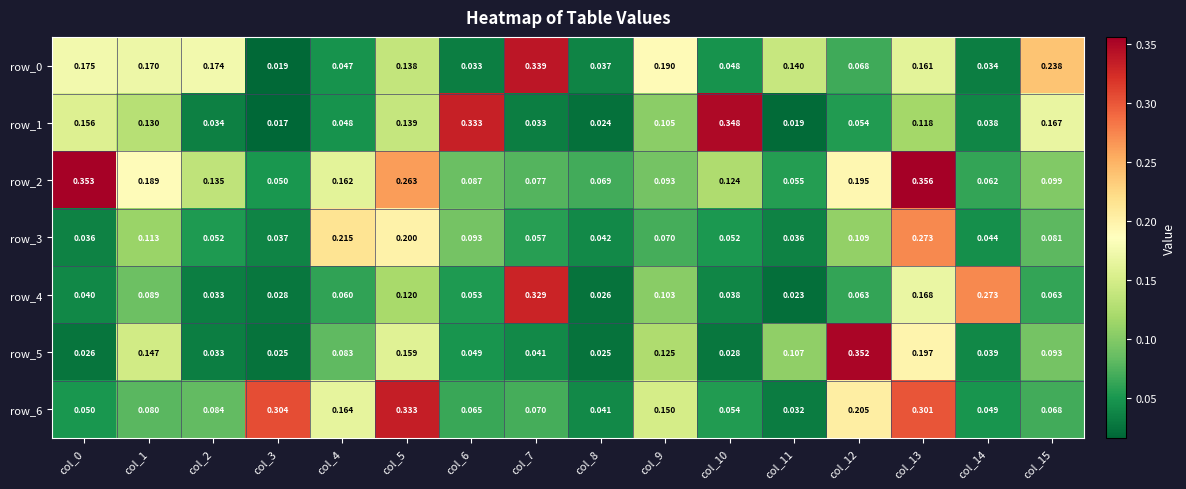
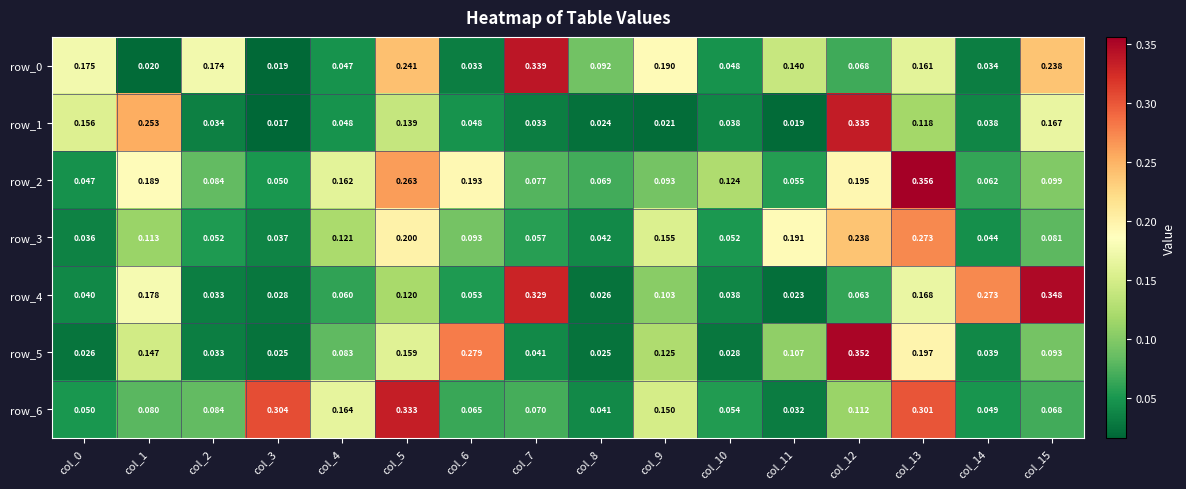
row_0, col_1: 0.170 -> 0.020
row_0, col_5: 0.138 -> 0.241
row_0, col_8: 0.037 -> 0.092
row_1, col_1: 0.130 -> 0.253
row_1, col_6: 0.333 -> 0.048
row_1, col_9: 0.105 -> 0.021
row_1, col_10: 0.348 -> 0.038
row_1, col_12: 0.054 -> 0.335
row_2, col_0: 0.353 -> 0.047
row_2, col_2: 0.135 -> 0.084
row_2, col_6: 0.087 -> 0.193
row_3, col_4: 0.215 -> 0.121
row_3, col_9: 0.070 -> 0.155
row_3, col_11: 0.036 -> 0.191
row_3, col_12: 0.109 -> 0.238
row_4, col_1: 0.089 -> 0.178
row_4, col_15: 0.063 -> 0.348
row_5, col_6: 0.049 -> 0.279
row_6, col_12: 0.205 -> 0.112
